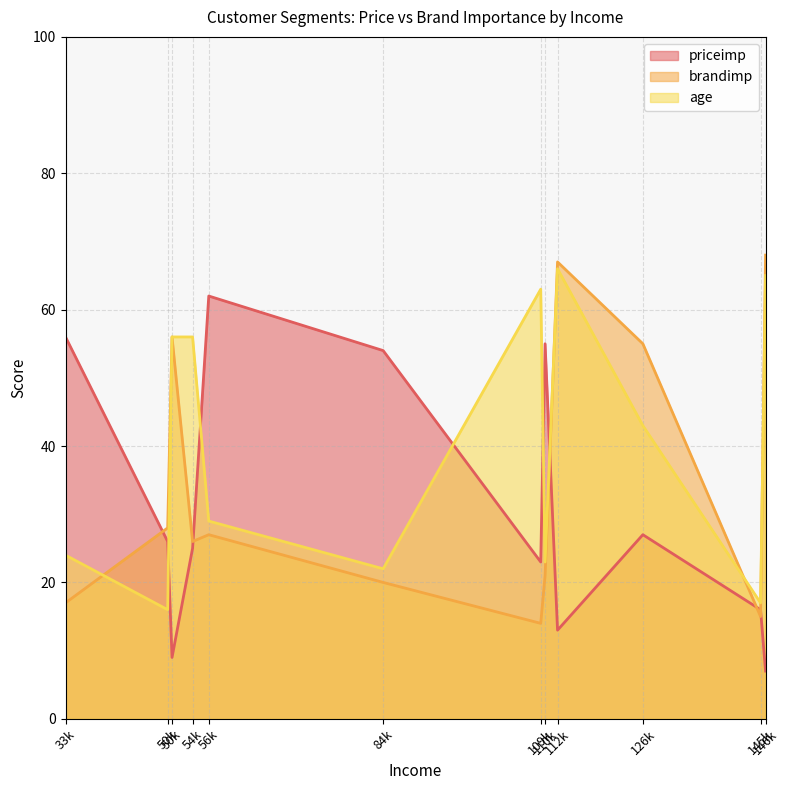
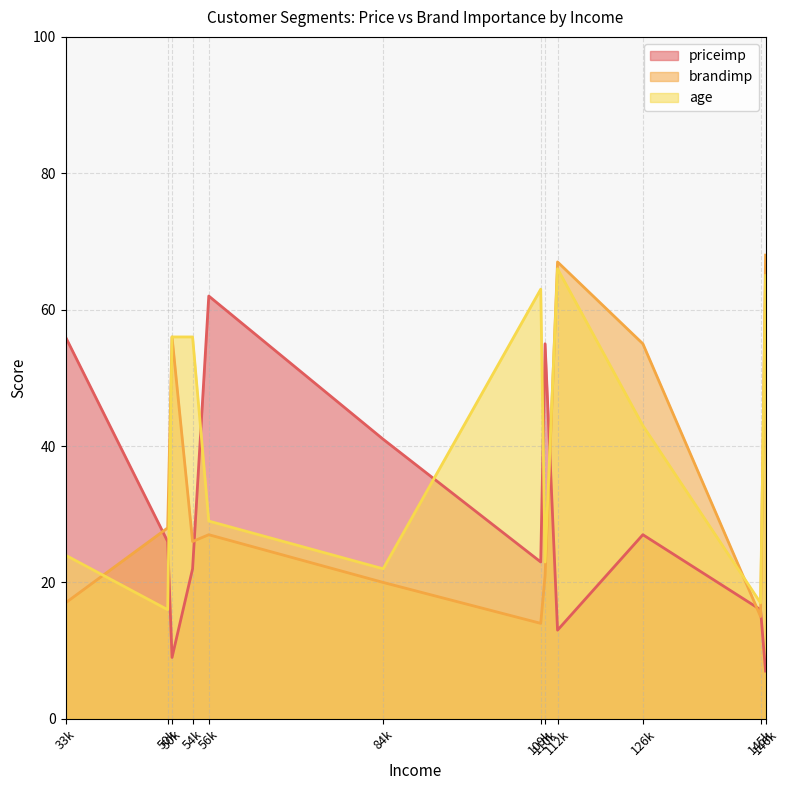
priceimp, 54k: 25 -> 22
priceimp, 84k: 54 -> 41
